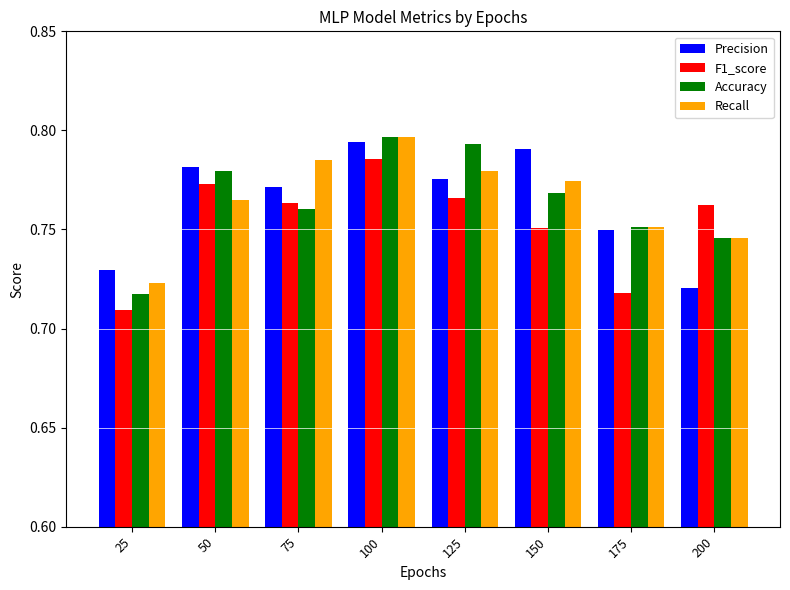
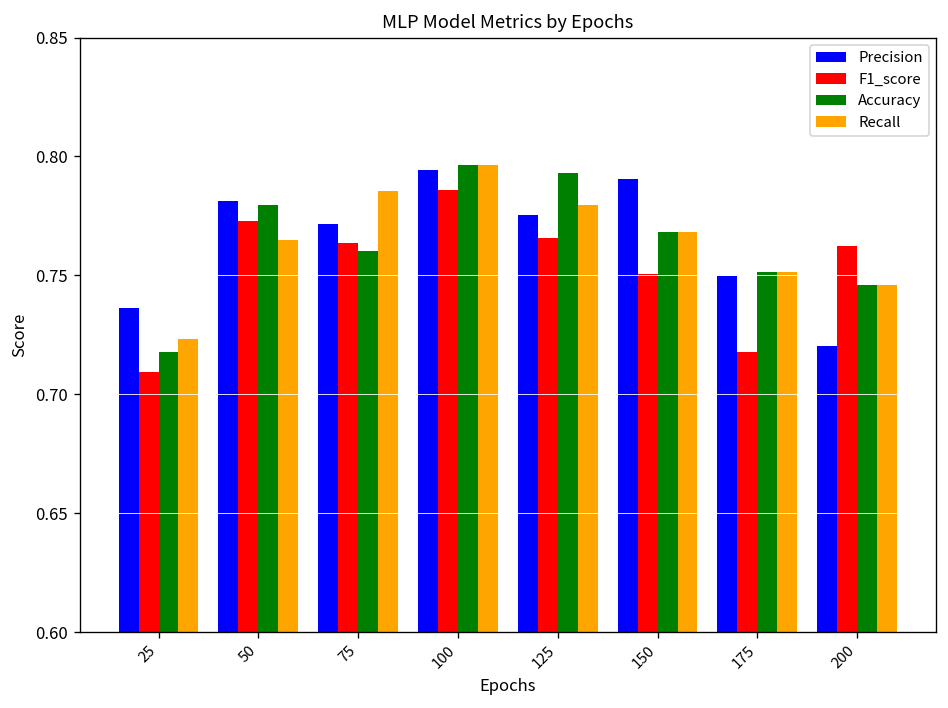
Precision, 25: 0.729 -> 0.736
Recall, 150: 0.774 -> 0.768
